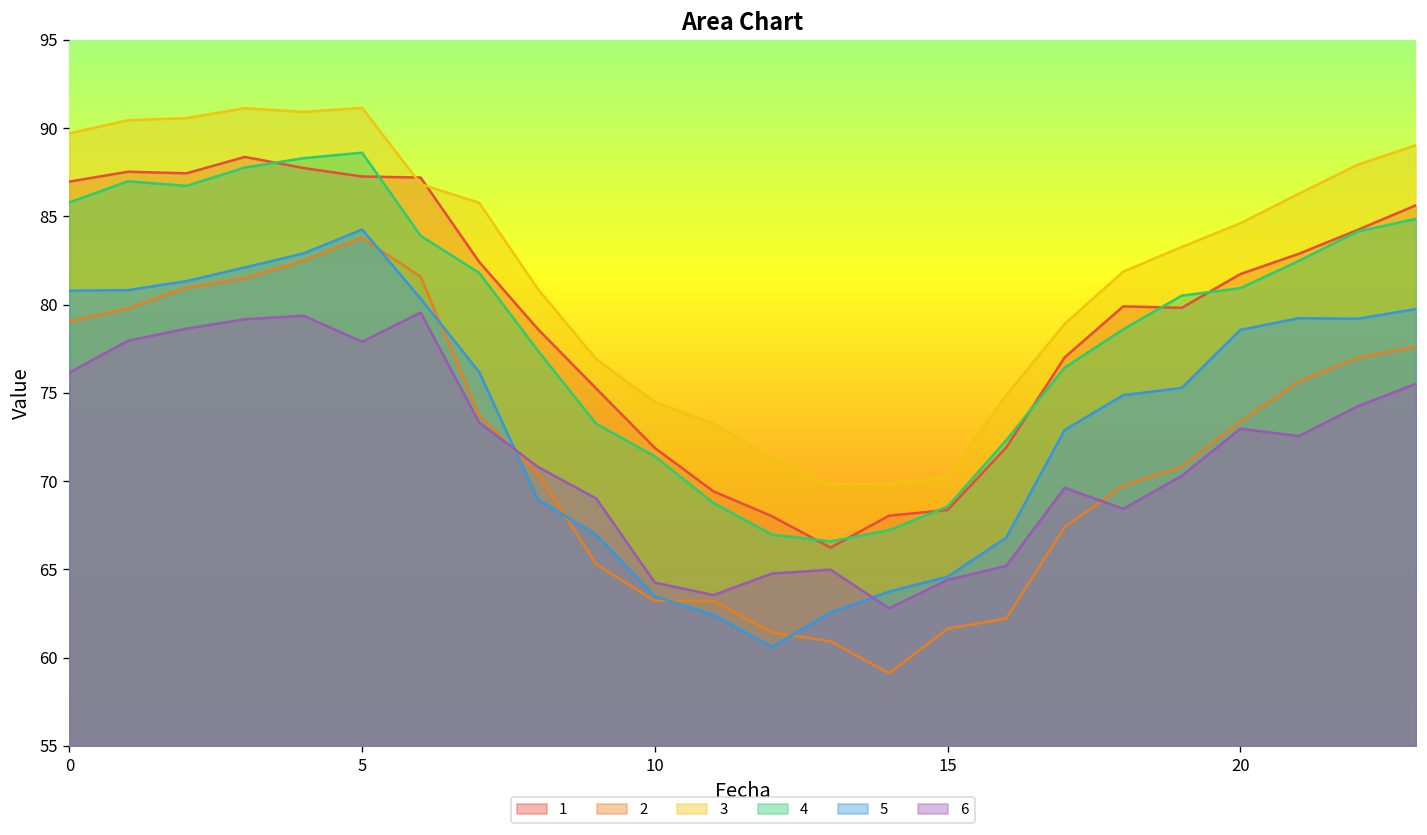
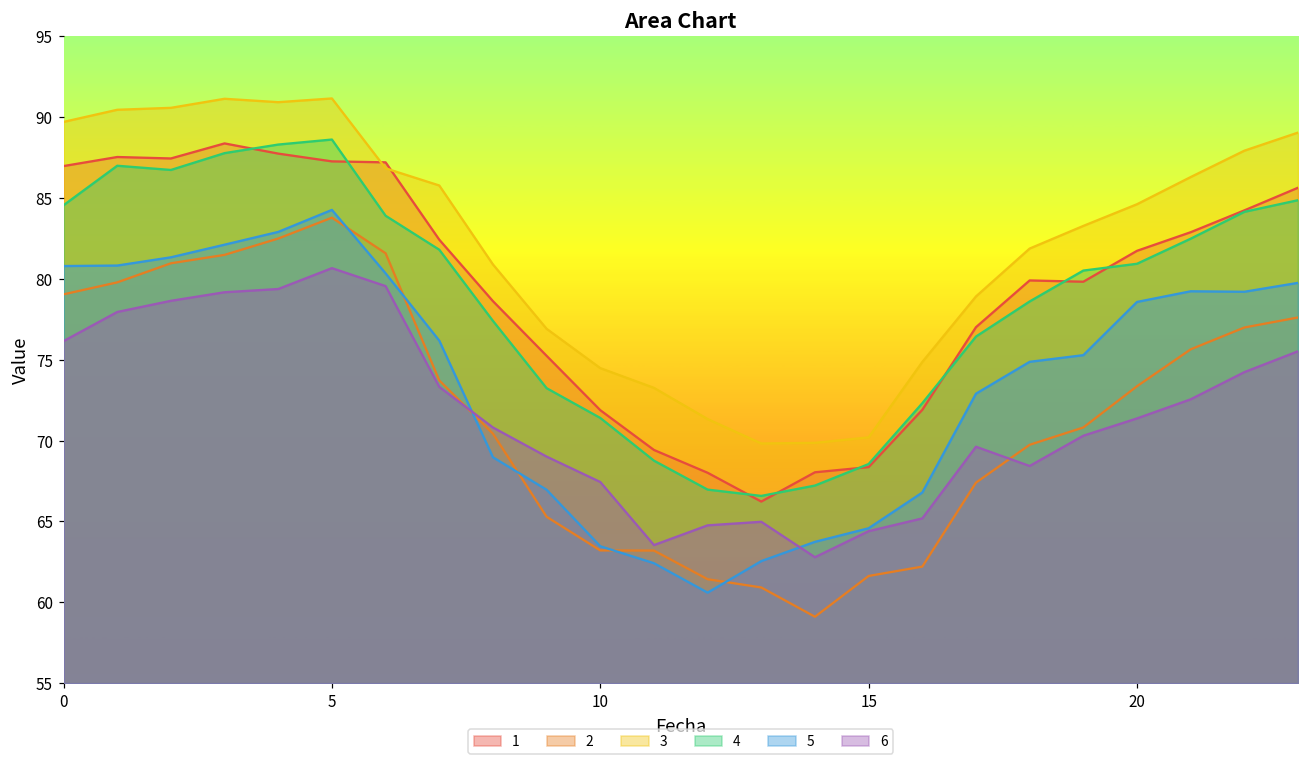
4, 0: 85.8 -> 84.6
6, 5: 77.9 -> 80.7
6, 10: 64.3 -> 67.4
6, 20: 73.0 -> 71.4
